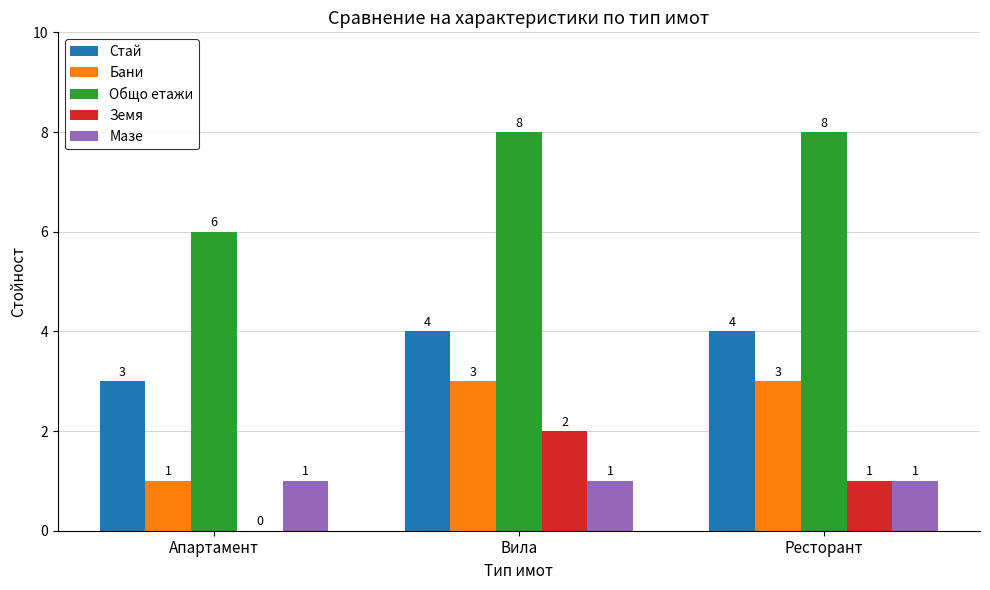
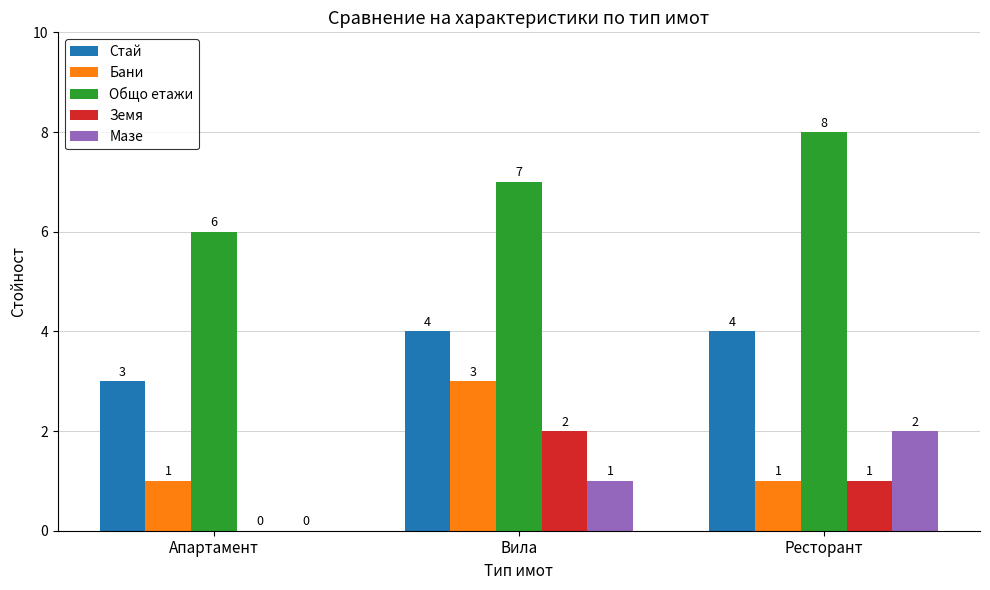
Мазе, Апартамент: 1 -> 0
Общо етажи, Вила: 8 -> 7
Бани, Ресторант: 3 -> 1
Мазе, Ресторант: 1 -> 2
